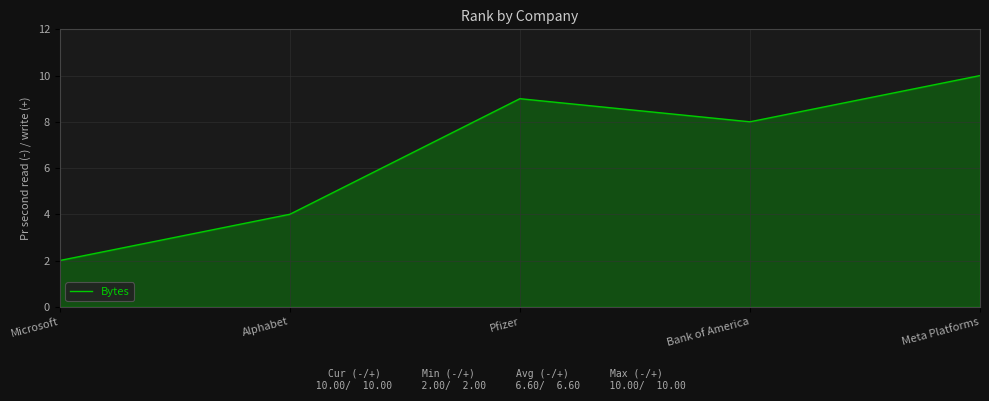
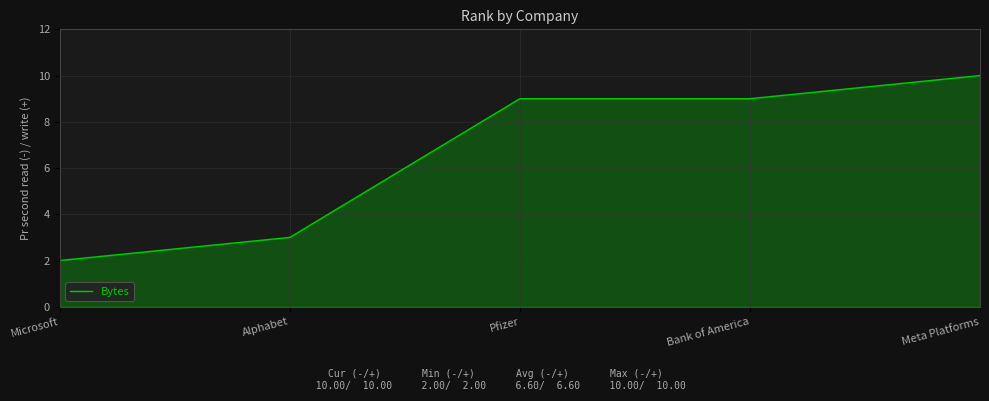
Alphabet: 4 -> 3
Bank of America: 8 -> 9
